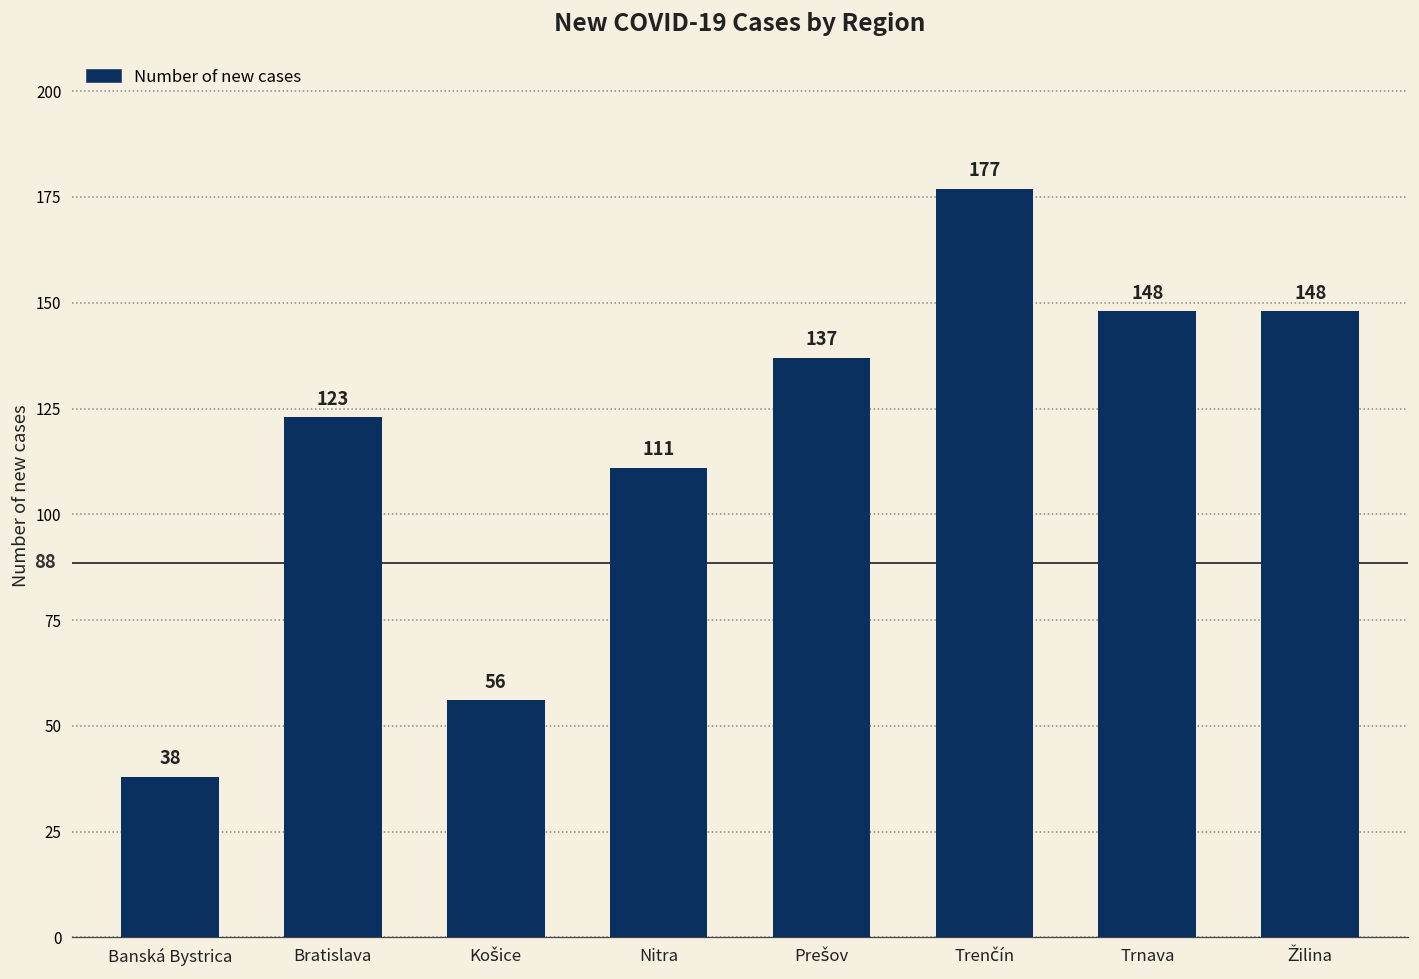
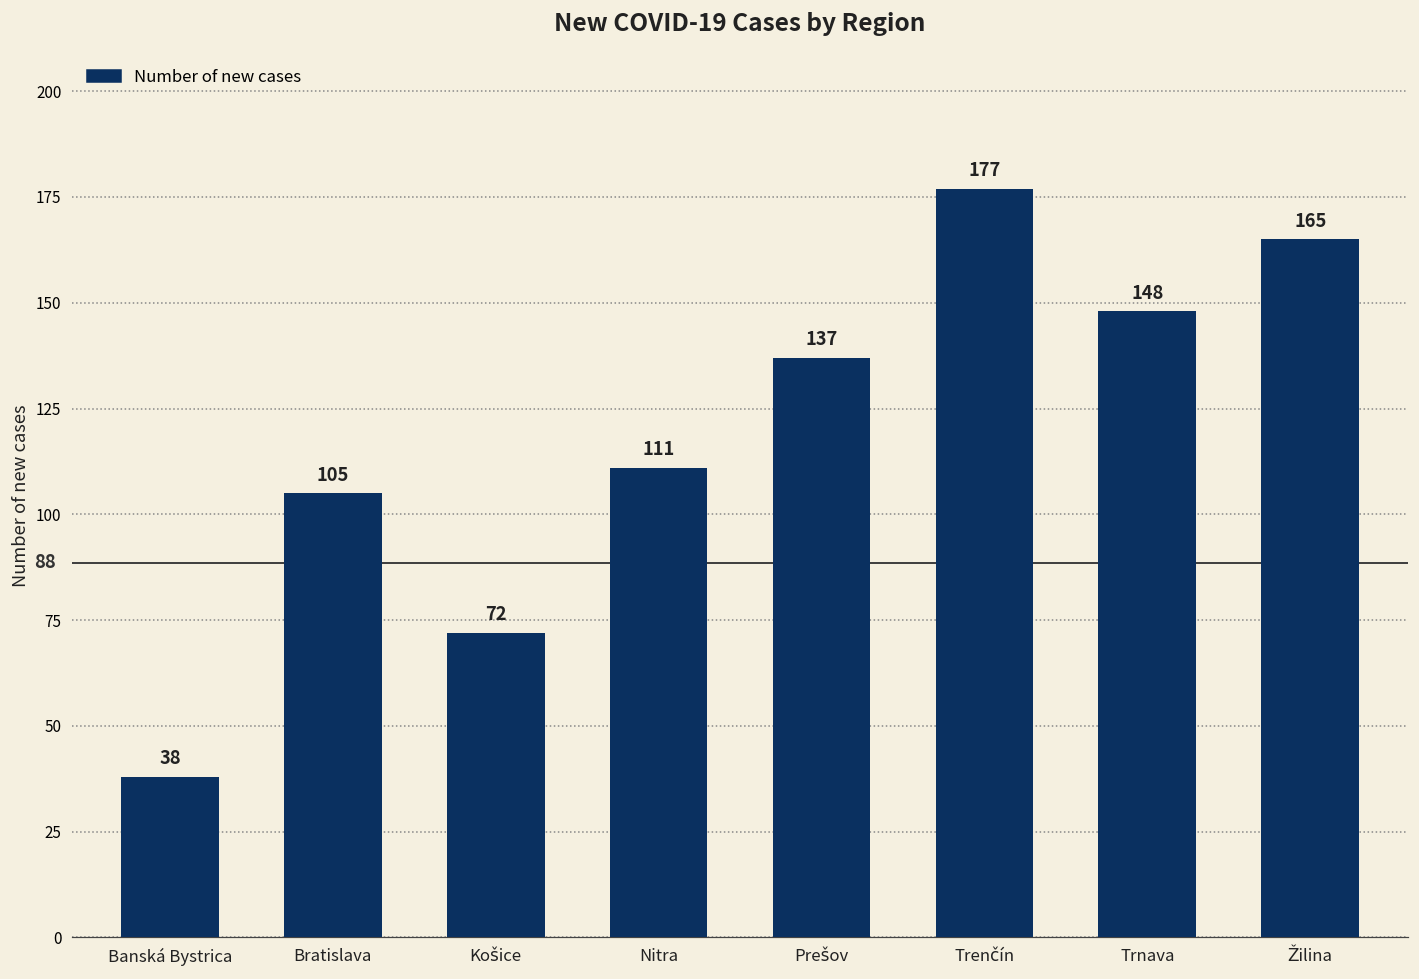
Bratislava: 123 -> 105
Košice: 56 -> 72
Žilina: 148 -> 165
